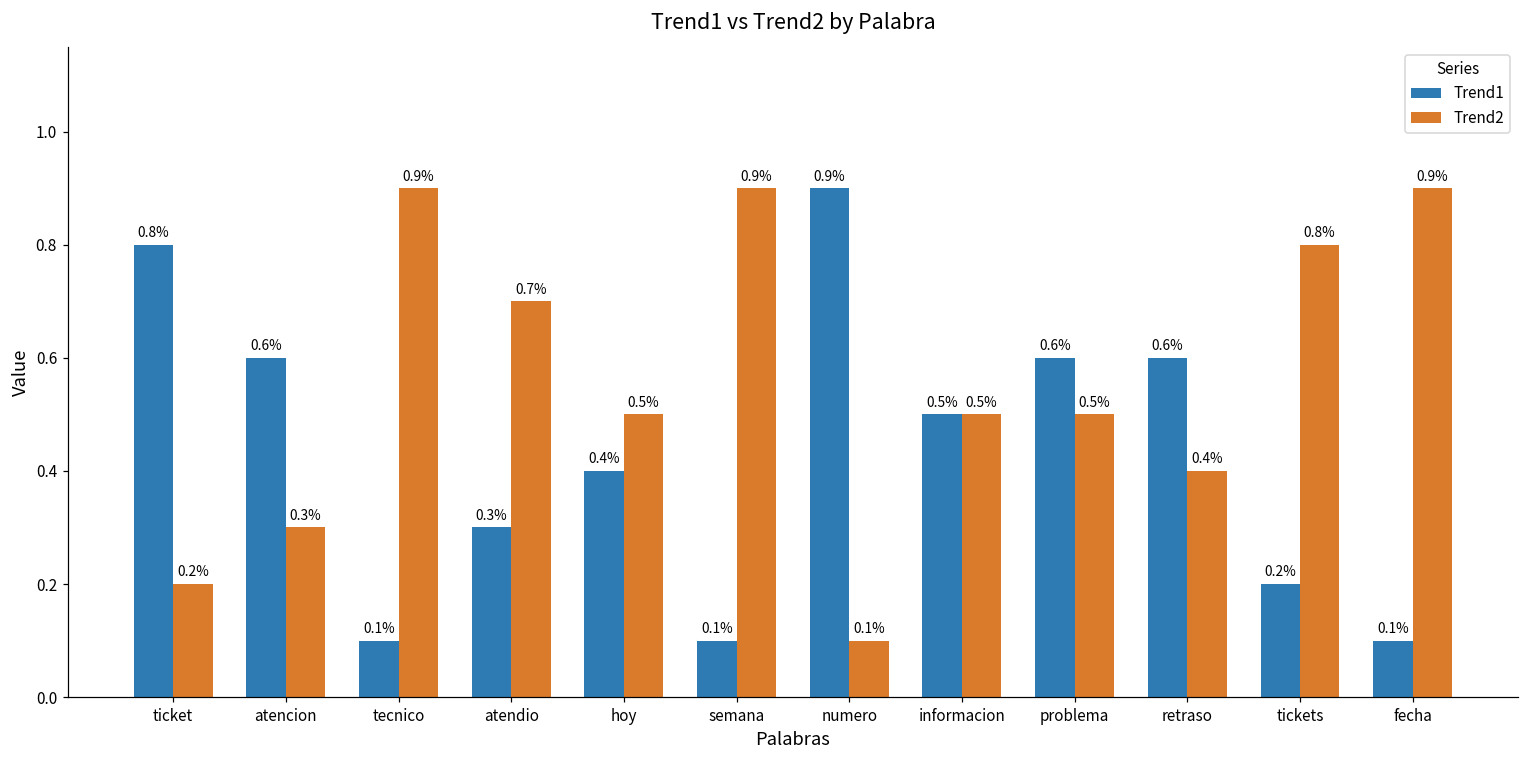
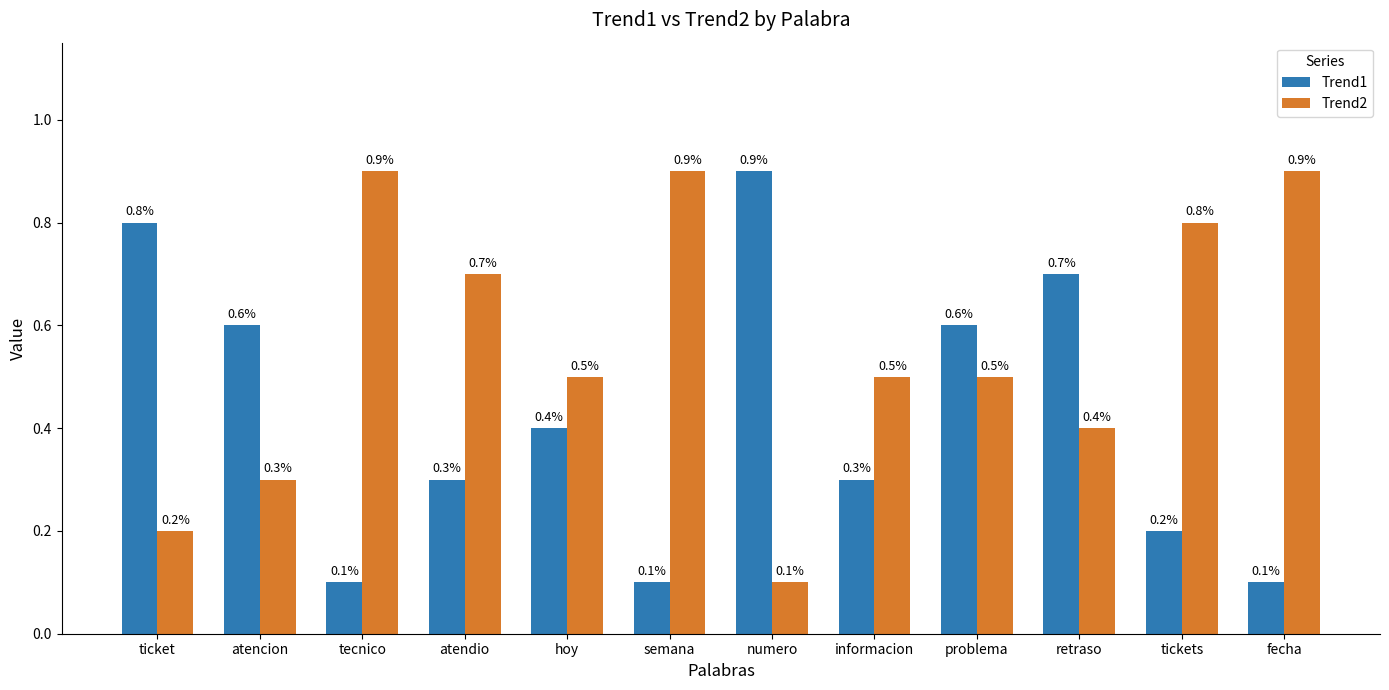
Trend1, informacion: 0.5% -> 0.3%
Trend1, retraso: 0.6% -> 0.7%
